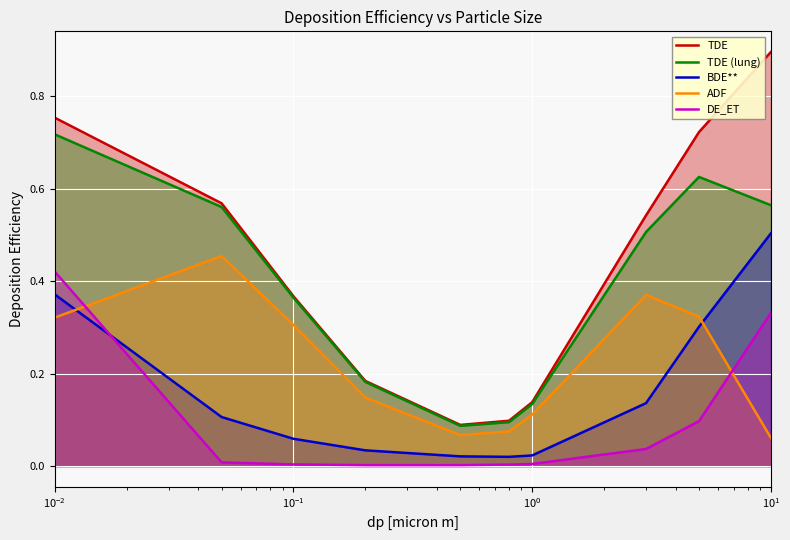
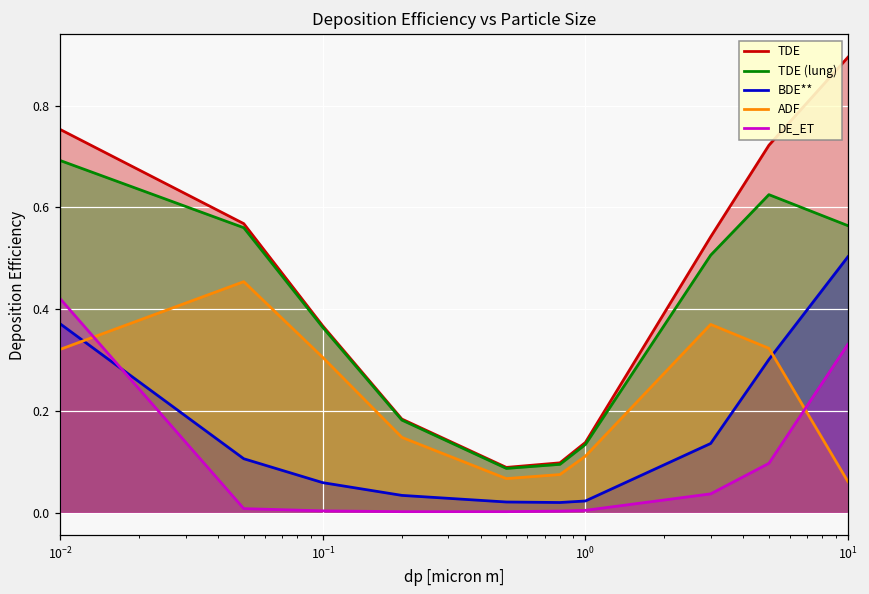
TDE (lung), 10^-2: 0.72 -> 0.69
